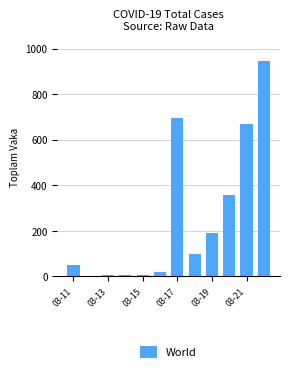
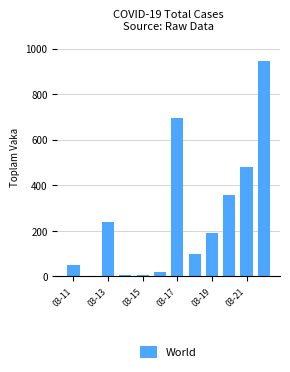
03-13: 10 -> 240
03-21: 670 -> 480
